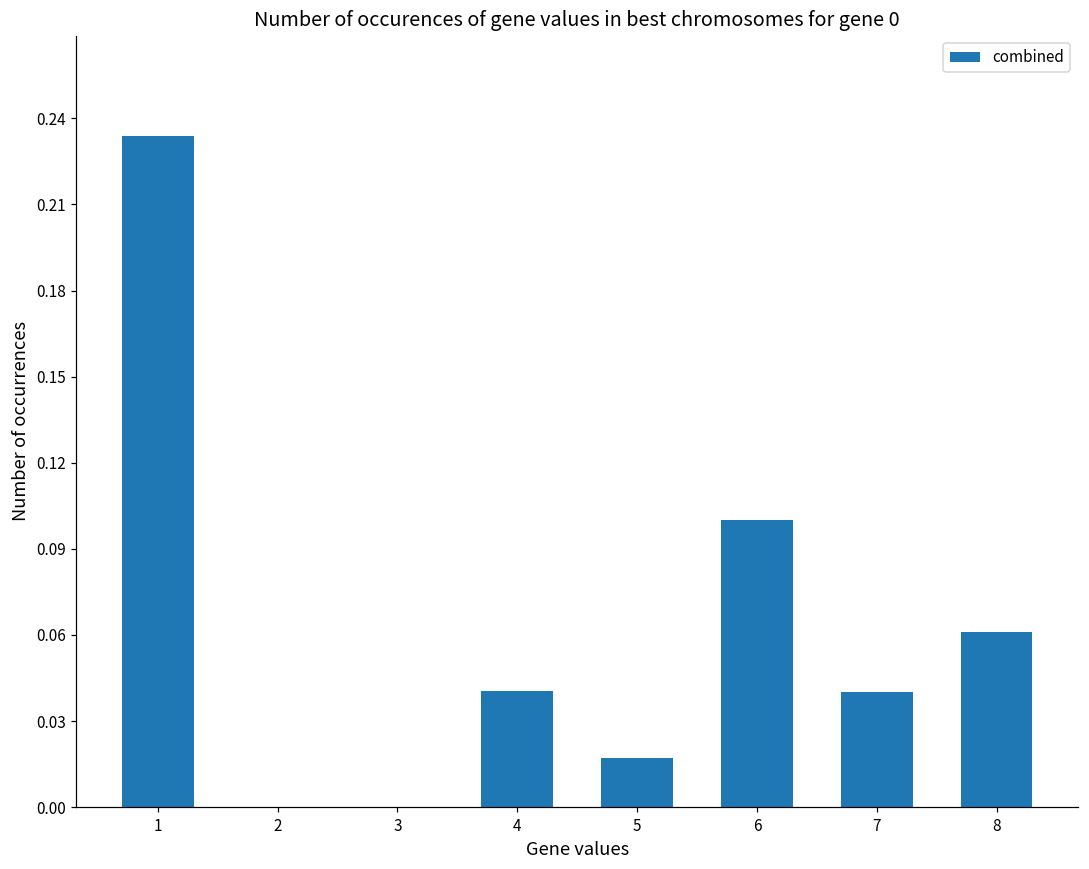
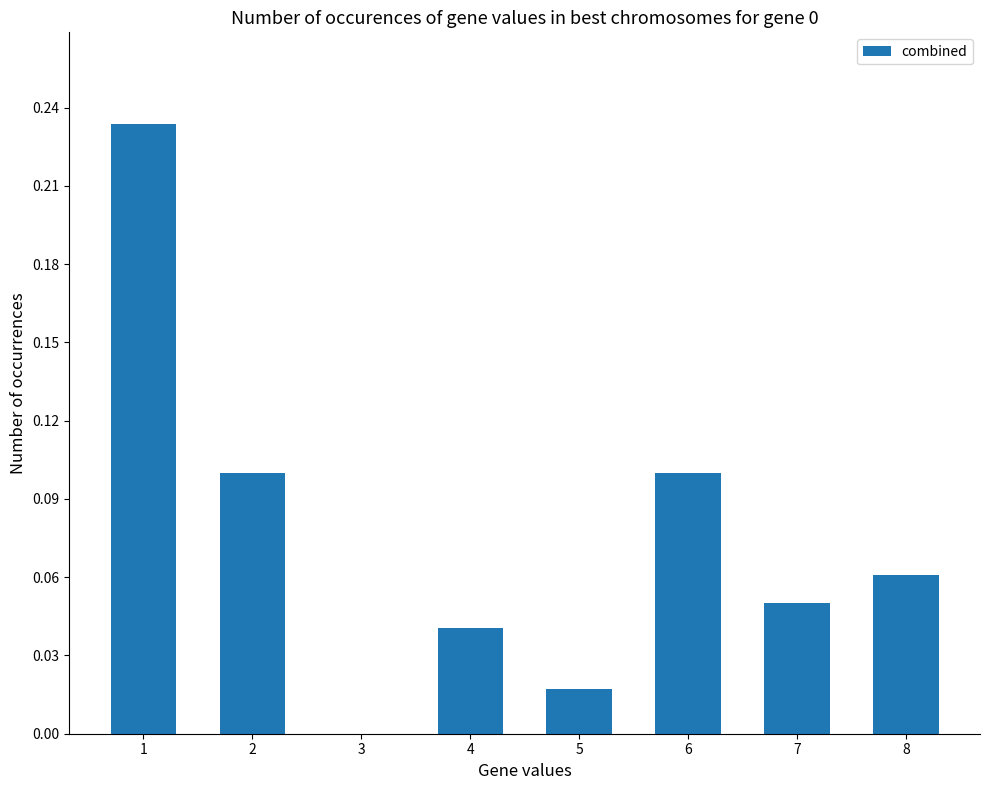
2: 0.0 -> 0.1
7: 0.04 -> 0.05
